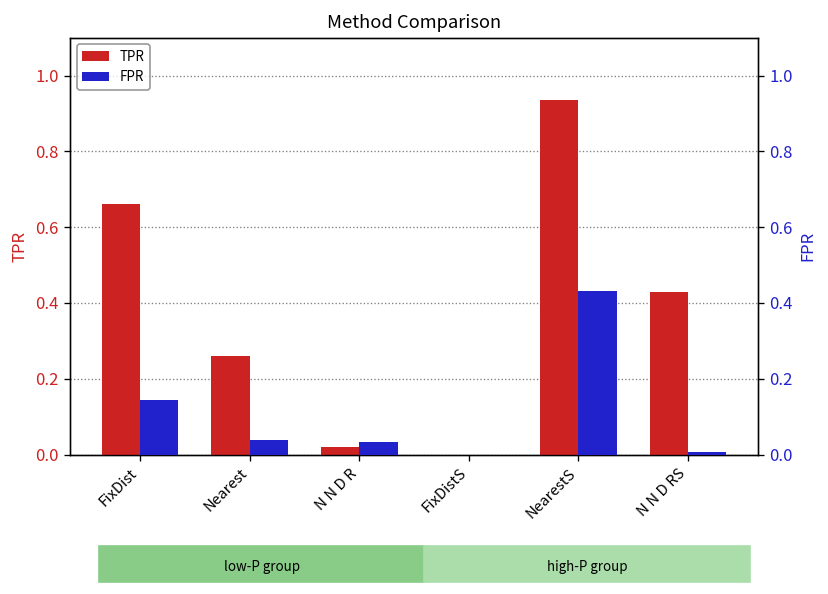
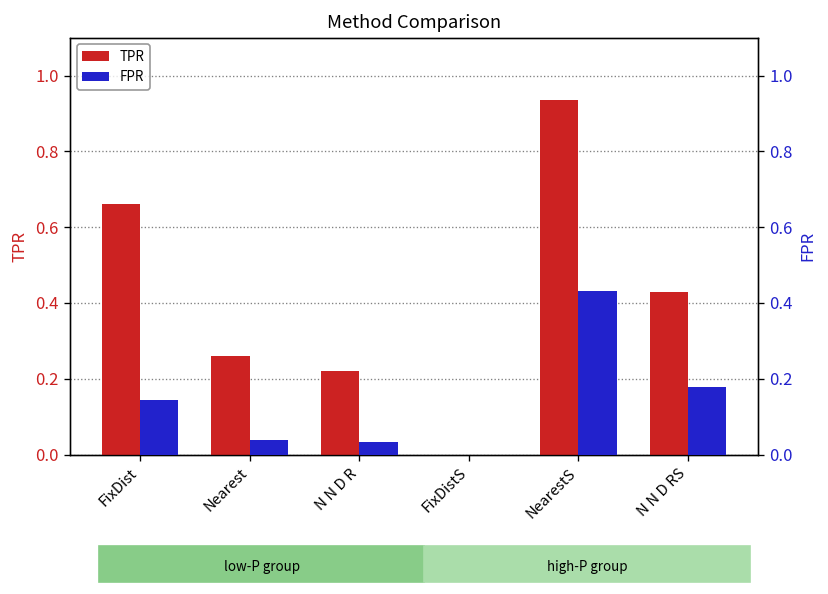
TPR, N N D R: 0.02 -> 0.22
FPR, N N D RS: 0.01 -> 0.18
